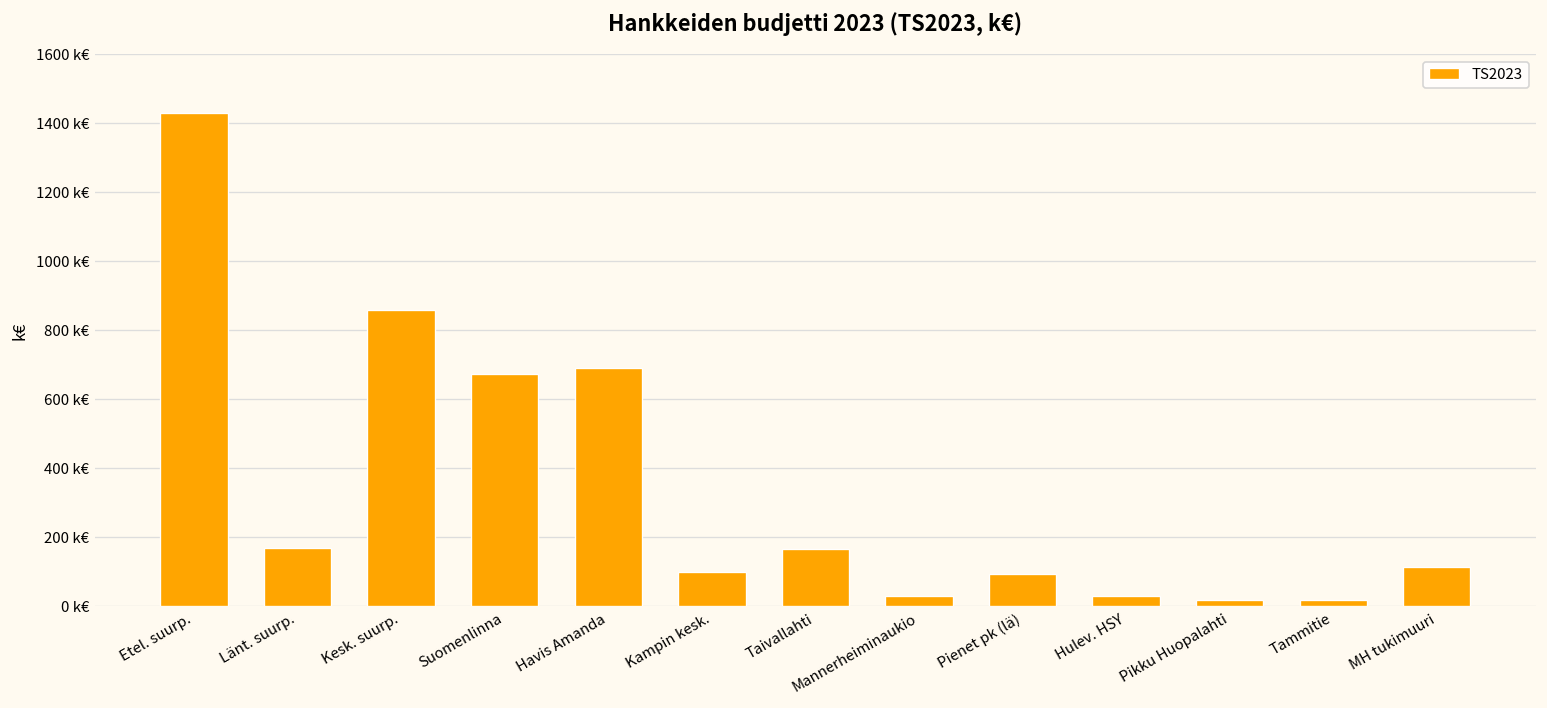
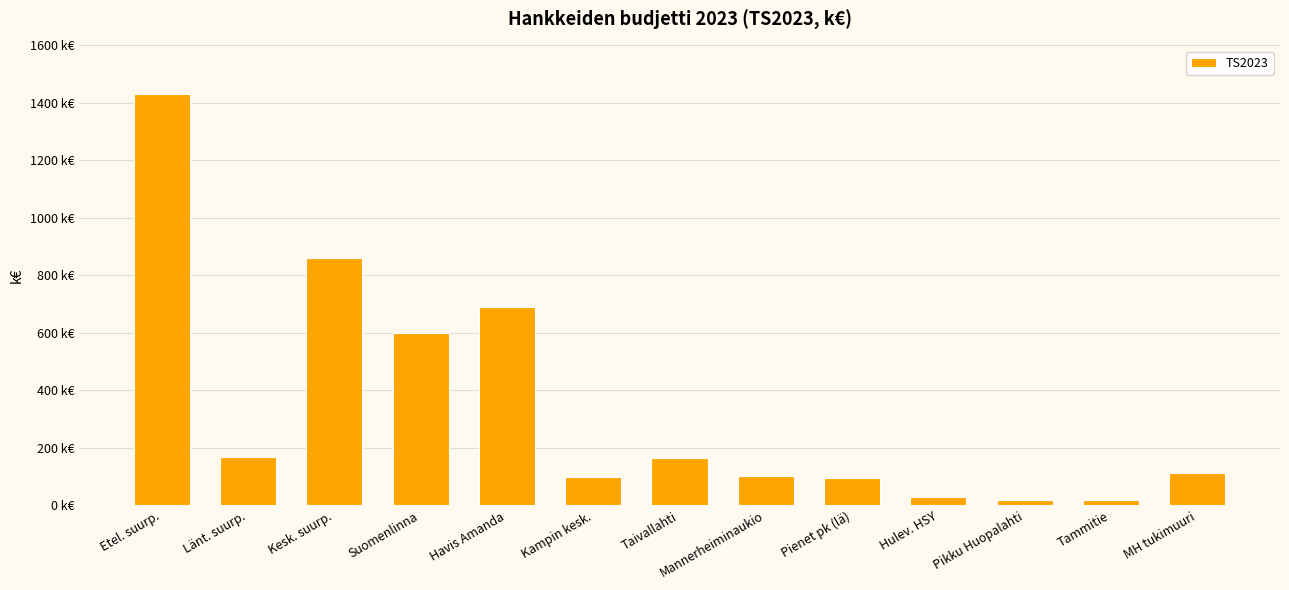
Suomenlinna: 680 k€ -> 600 k€
Mannerheiminaukio: 30 k€ -> 100 k€
